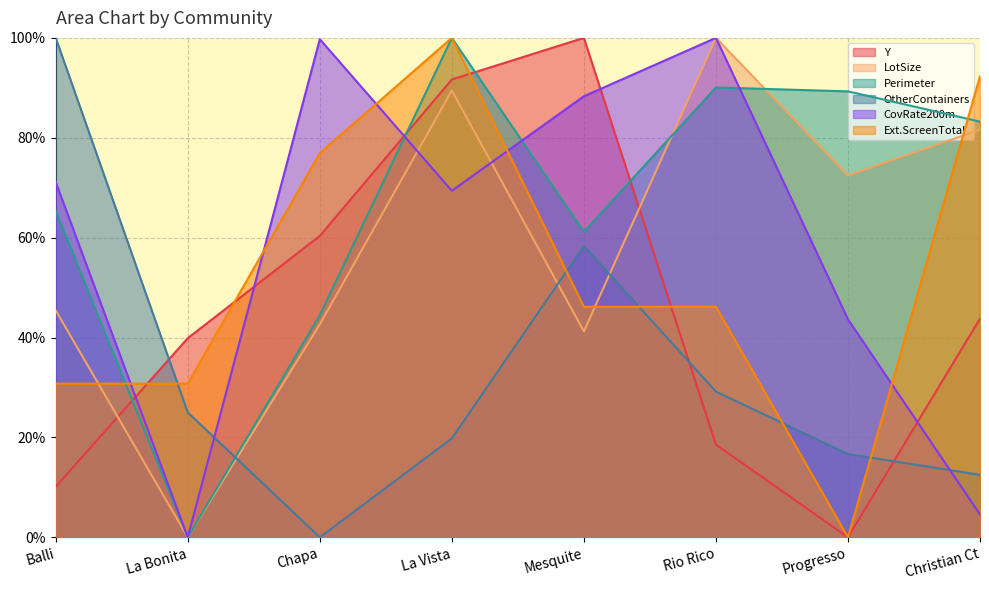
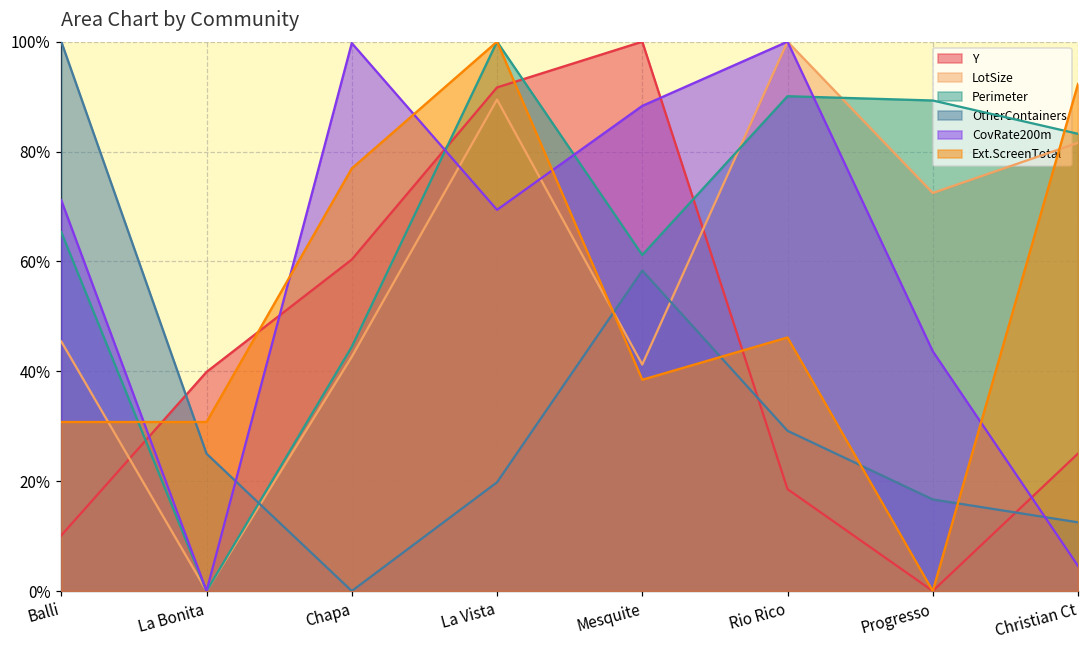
Ext.ScreenTotal, Mesquite: 46% -> 38%
Y, Christian Ct: 44% -> 25%
